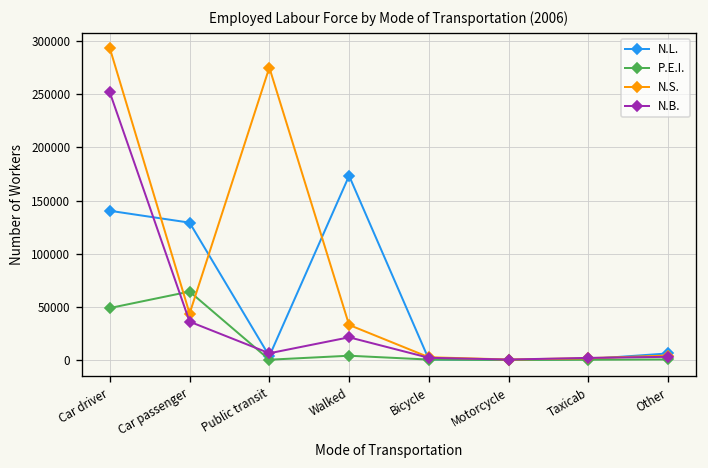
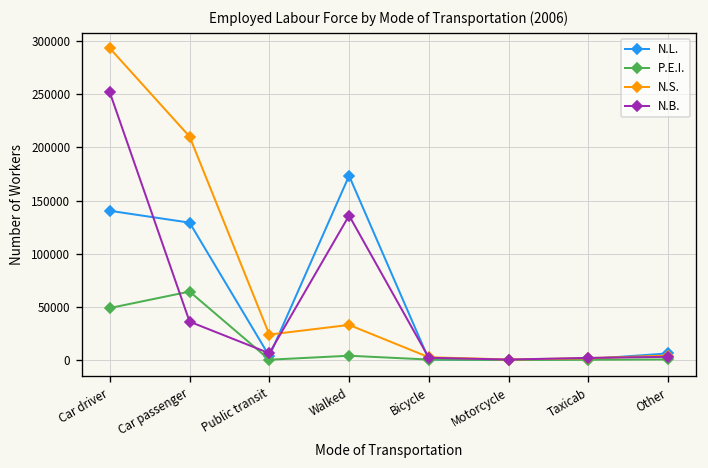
N.S., Car passenger: 40000 -> 210000
N.S., Public transit: 280000 -> 20000
N.B., Walked: 20000 -> 140000
